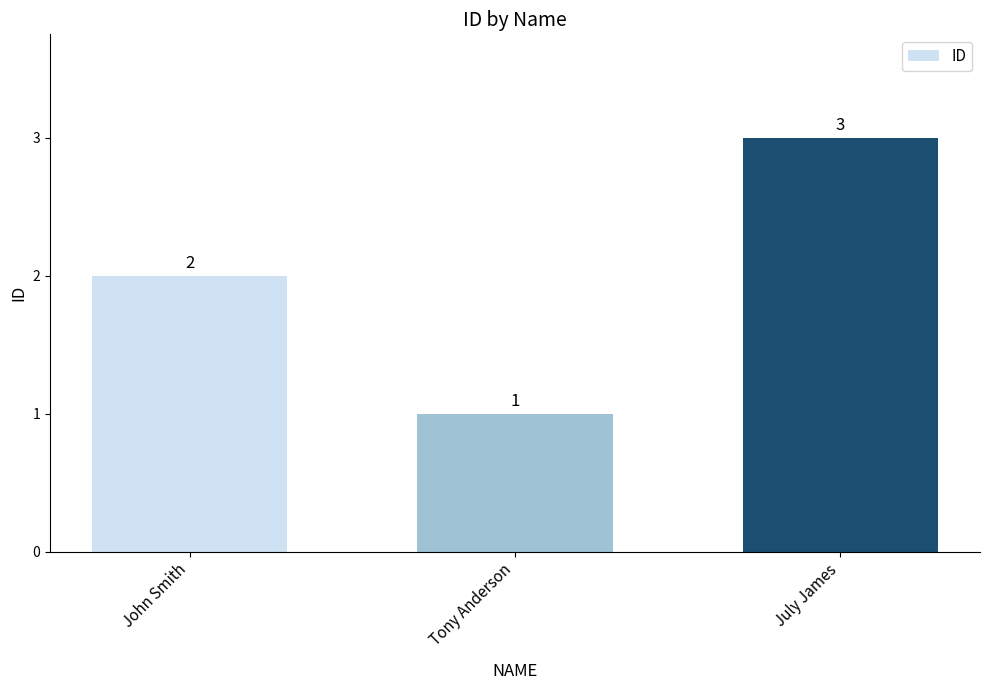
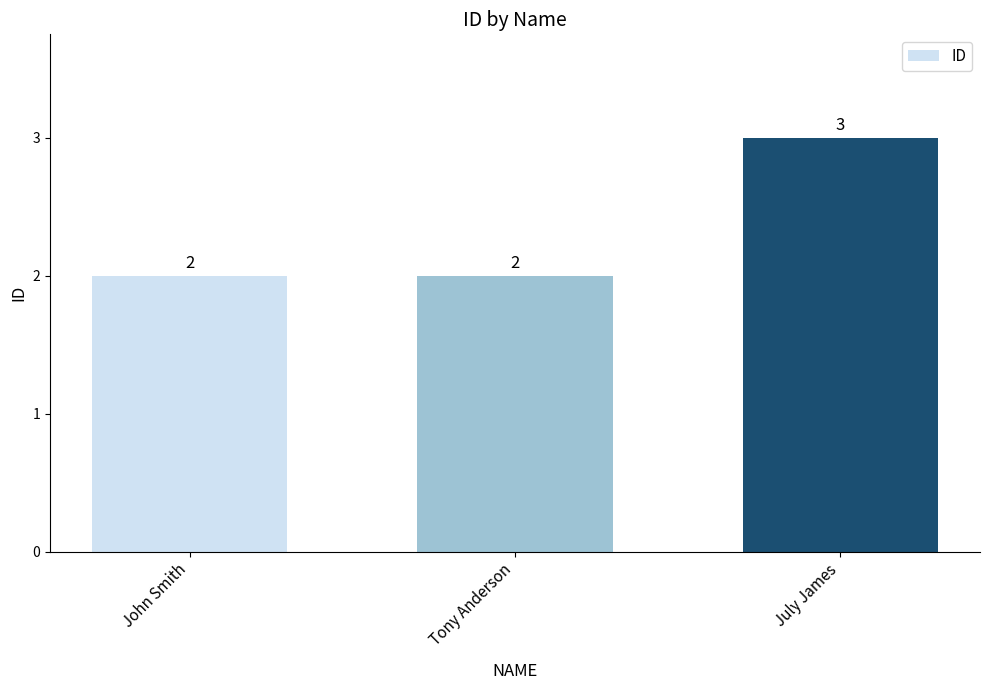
Tony Anderson: 1 -> 2
